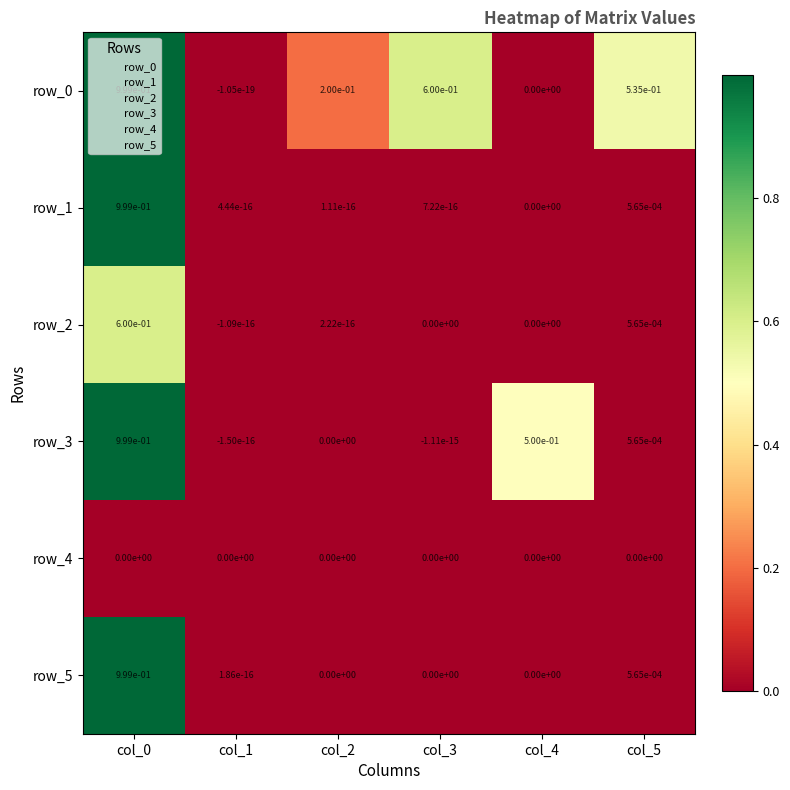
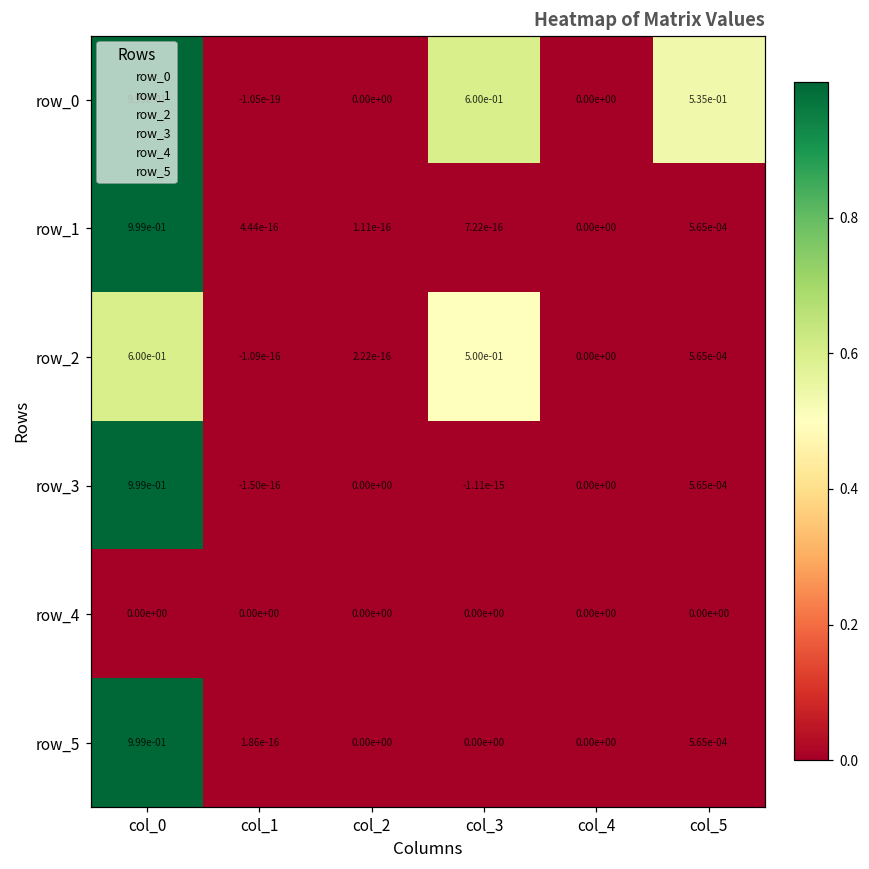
row_0, col_2: 2.00e-01 -> 0.00e+00
row_2, col_3: 0.00e+00 -> 5.00e-01
row_3, col_4: 5.00e-01 -> 0.00e+00
